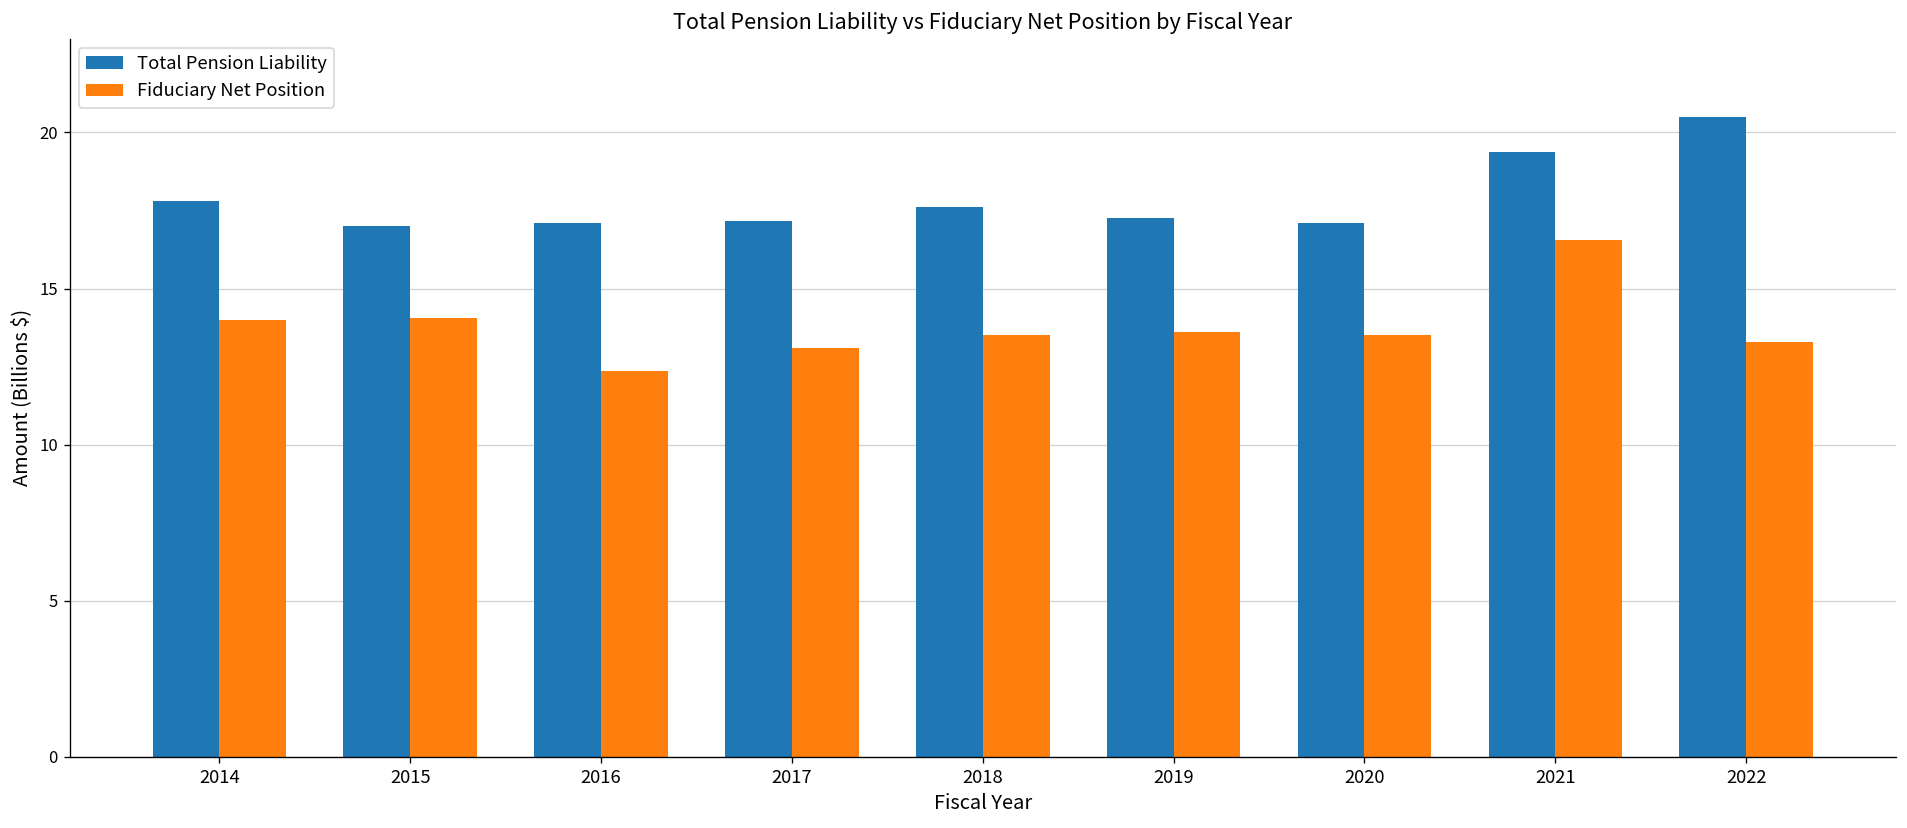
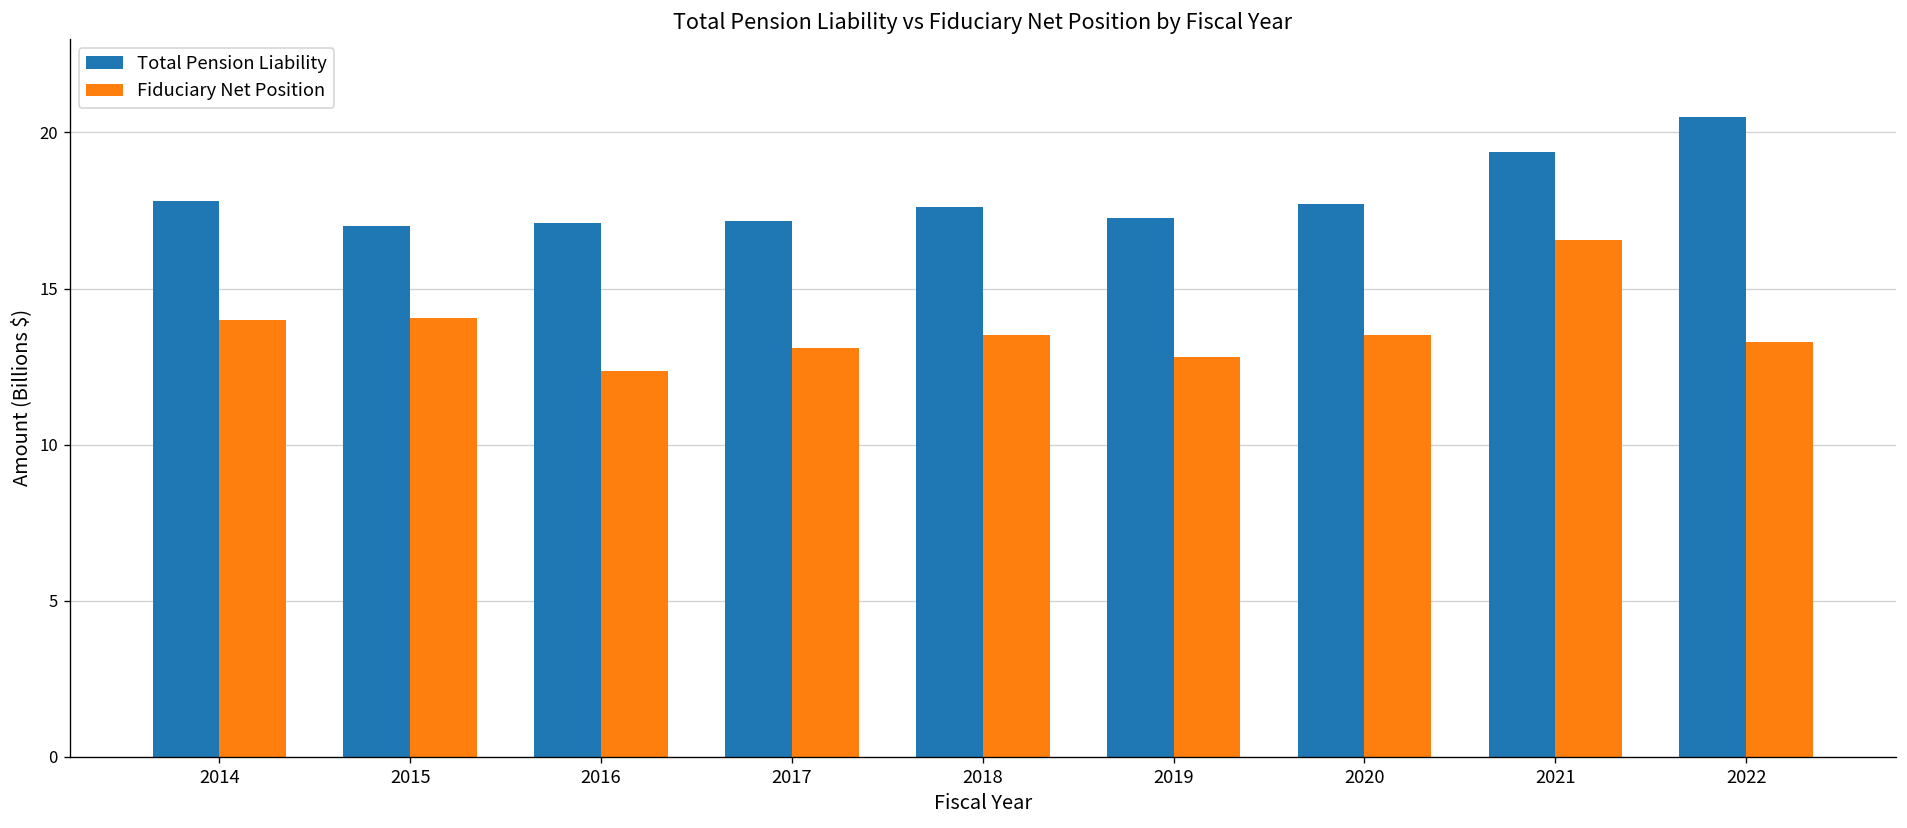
Fiduciary Net Position, 2019: 13.6 -> 12.8
Total Pension Liability, 2020: 17.1 -> 17.7
